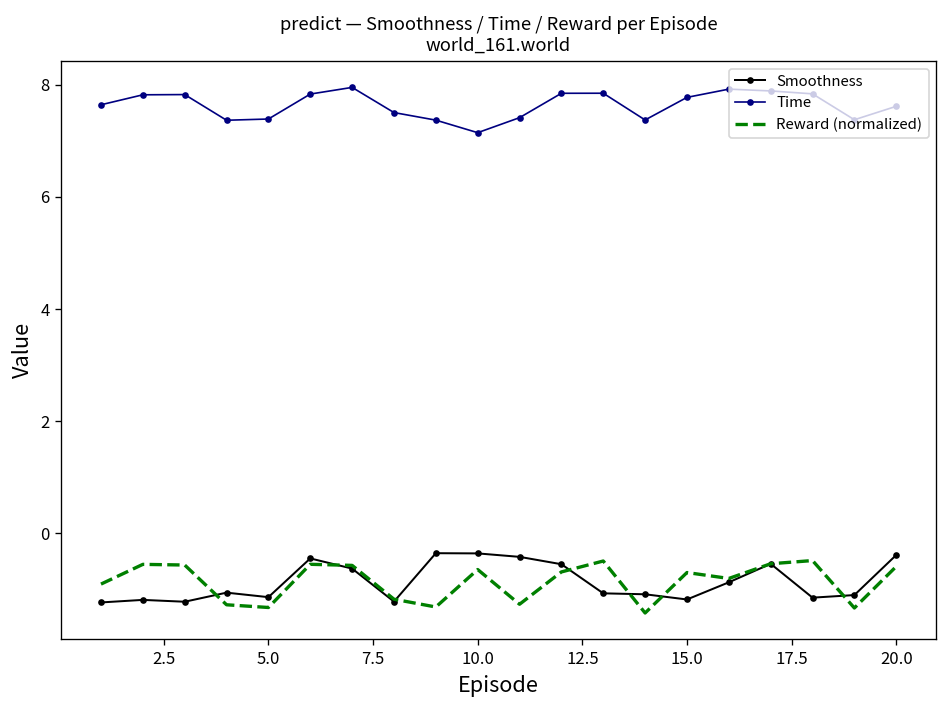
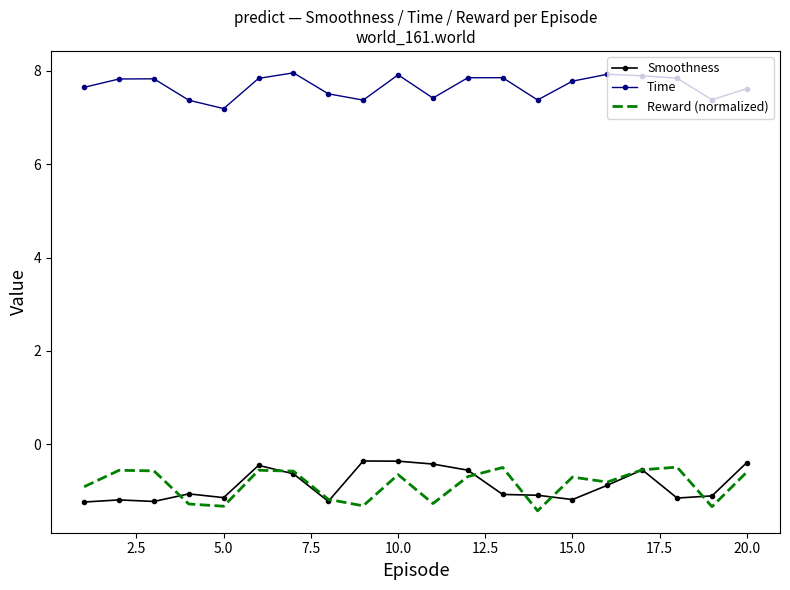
Time, 5.0: 7.4 -> 7.2
Time, 10.0: 7.1 -> 7.9
